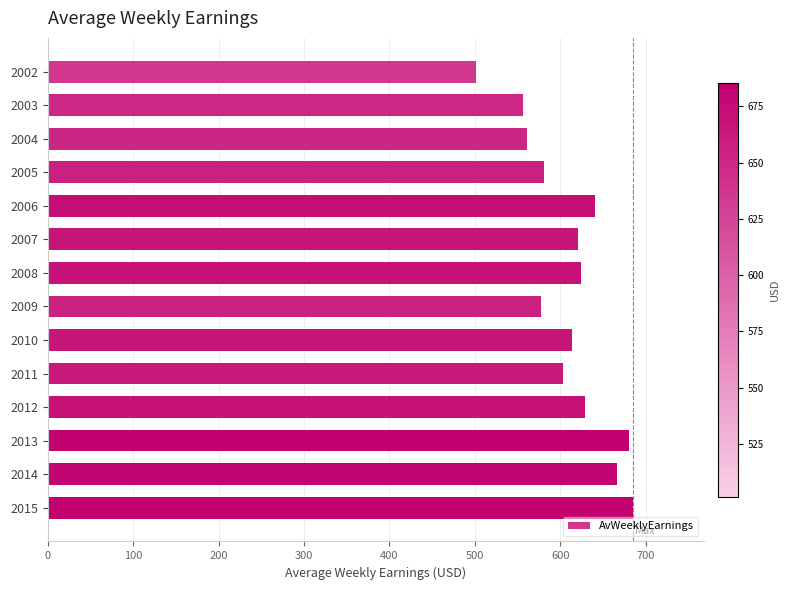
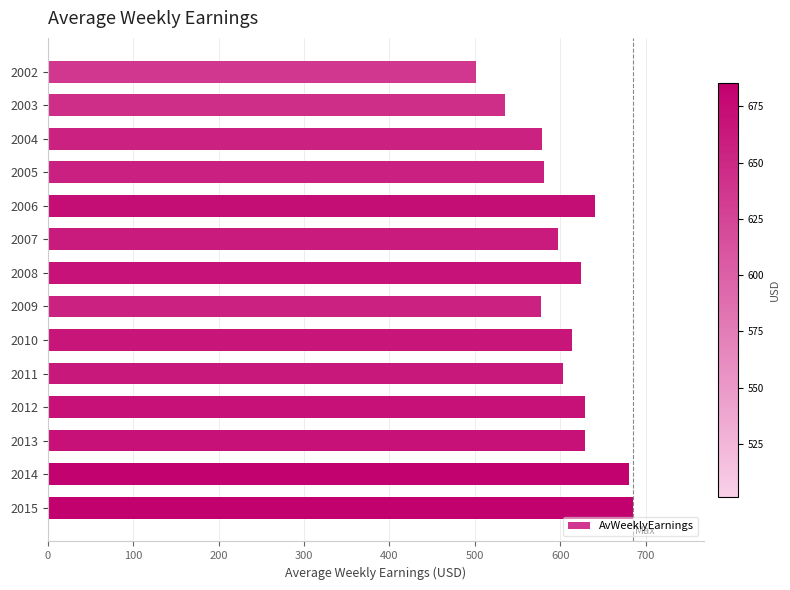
2003: 560 -> 540
2004: 560 -> 580
2007: 620 -> 600
2013: 680 -> 630
2014: 670 -> 680
